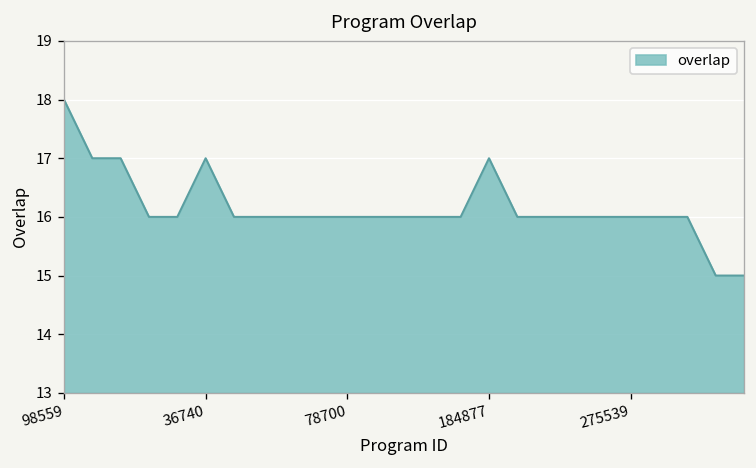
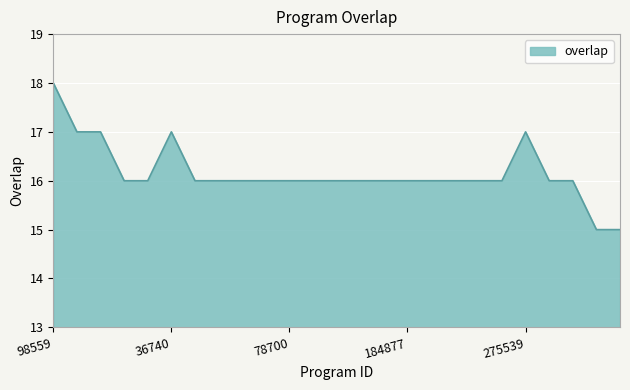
184877: 17 -> 16
275539: 16 -> 17
